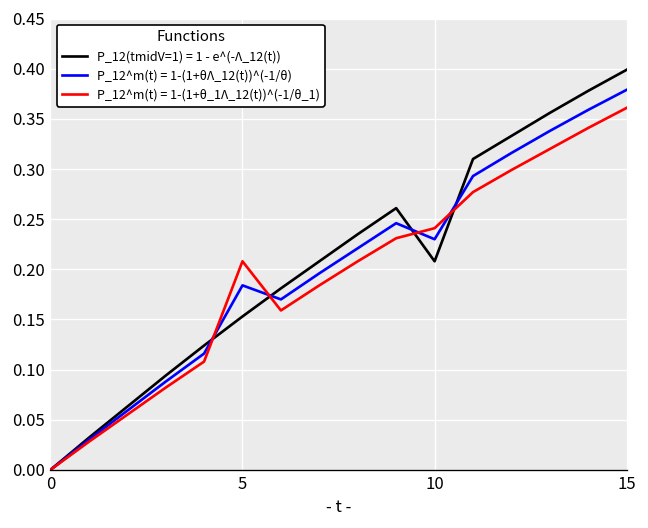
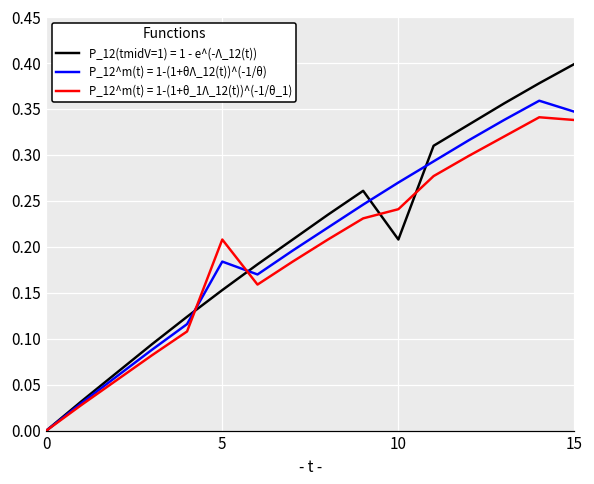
P_12^m(t) = 1-(1+θΛ_12(t))^(-1/θ), 10: 0.23 -> 0.27
P_12^m(t) = 1-(1+θΛ_12(t))^(-1/θ), 15: 0.38 -> 0.35
P_12^m(t) = 1-(1+θ_1Λ_12(t))^(-1/θ_1), 15: 0.36 -> 0.34
